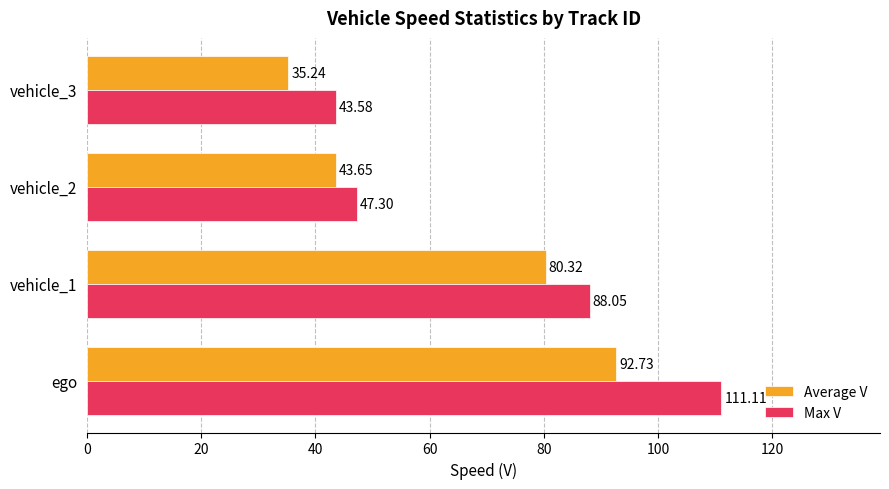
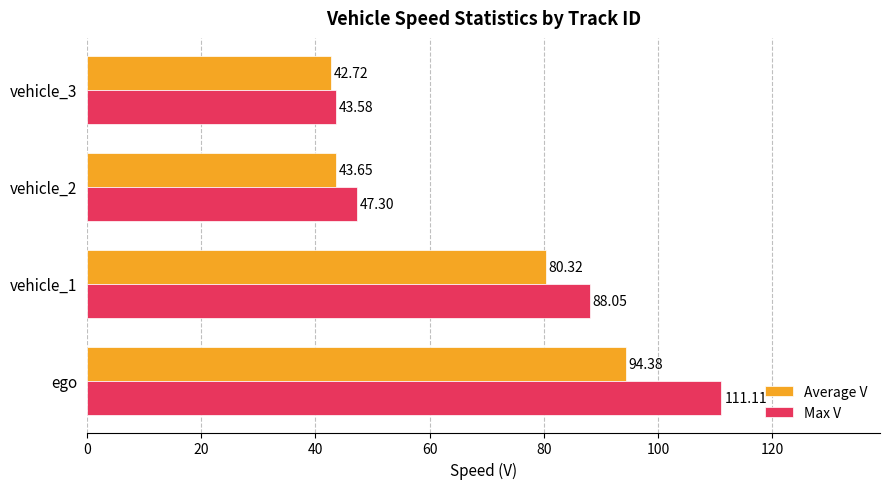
Average V, vehicle_3: 35.24 -> 42.72
Average V, ego: 92.73 -> 94.38
